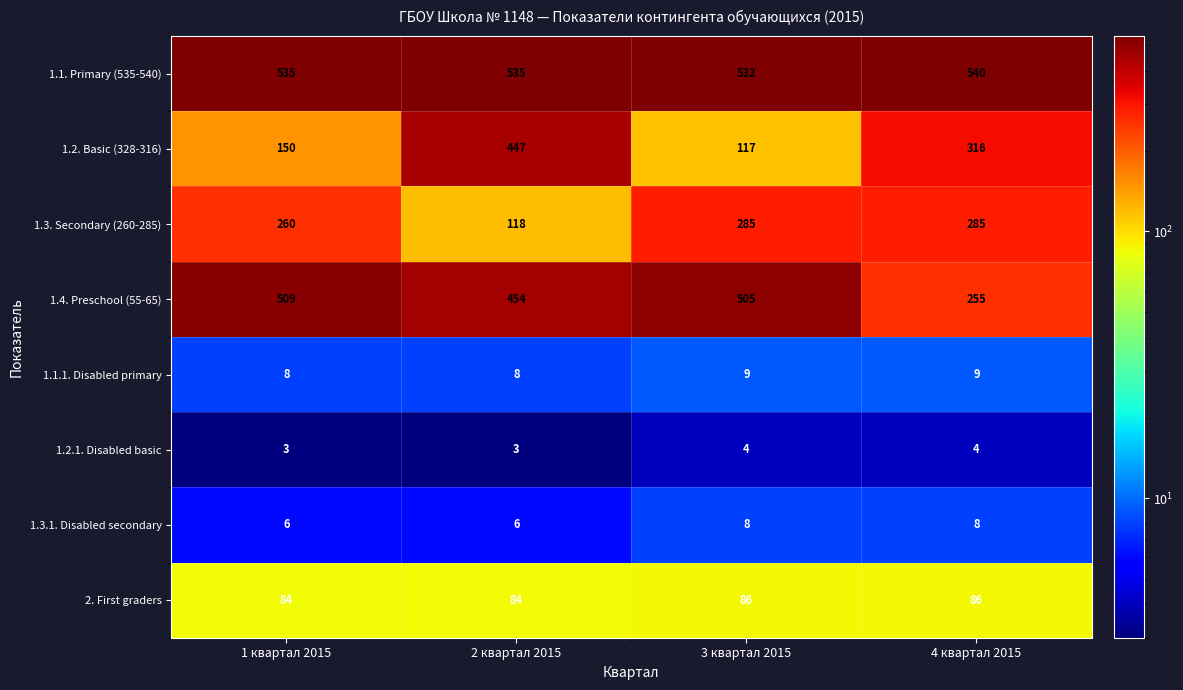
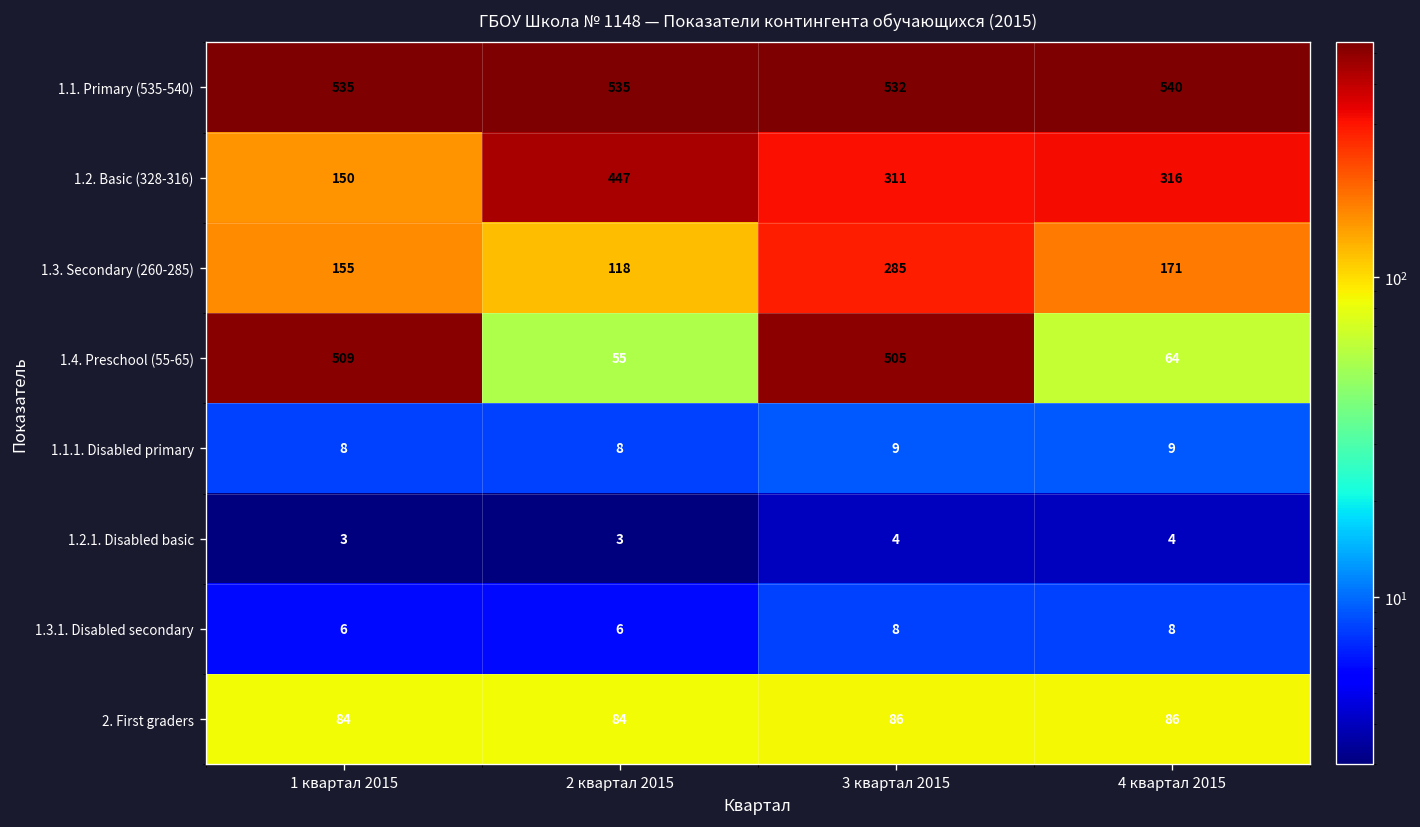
1.2. Basic (328-316), 3 квартал 2015: 117 -> 311
1.3. Secondary (260-285), 1 квартал 2015: 260 -> 155
1.3. Secondary (260-285), 4 квартал 2015: 285 -> 171
1.4. Preschool (55-65), 2 квартал 2015: 454 -> 55
1.4. Preschool (55-65), 4 квартал 2015: 255 -> 64
